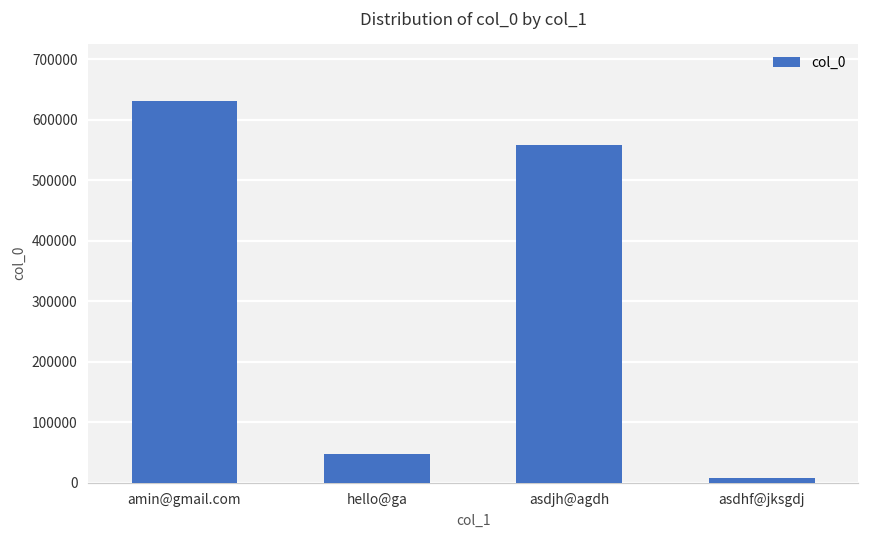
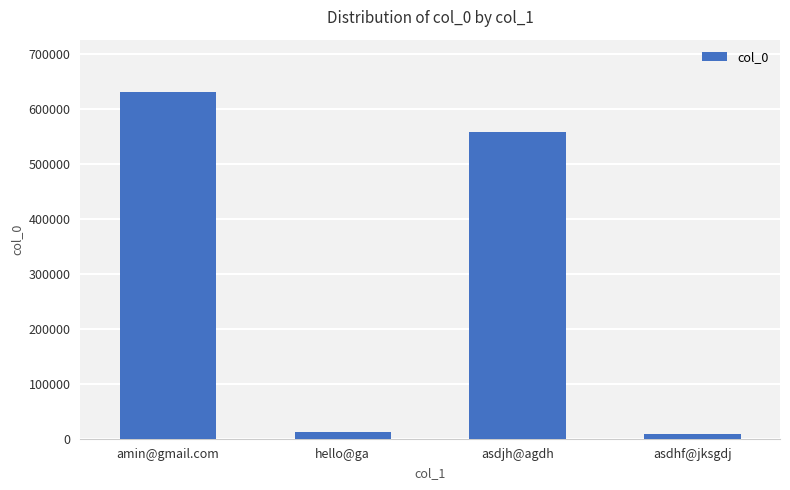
hello@ga: 50000 -> 10000
